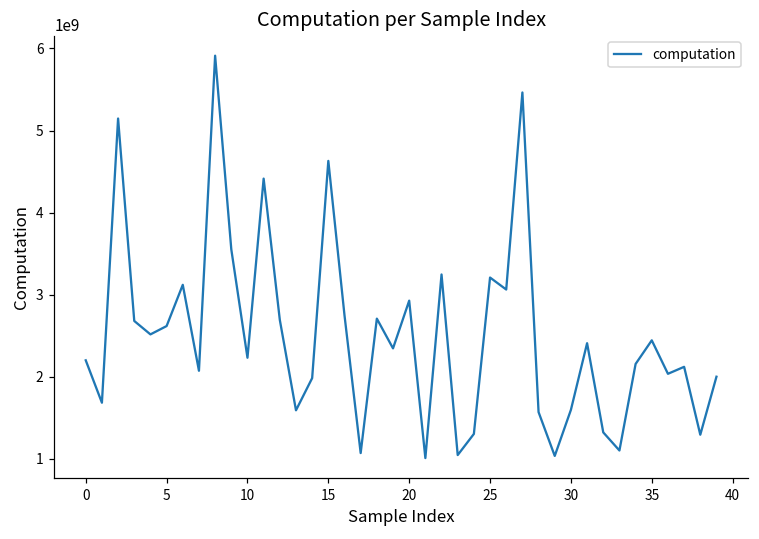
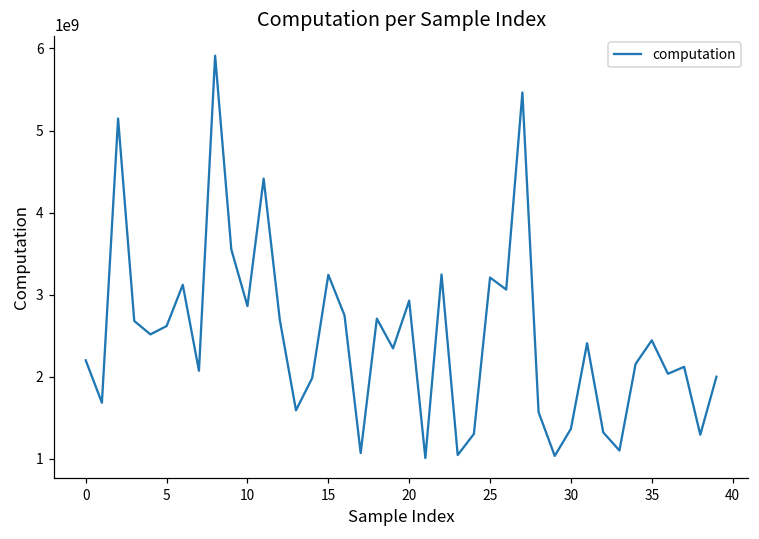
10: 2200000000 -> 2900000000
15: 4600000000 -> 3200000000
30: 1600000000 -> 1400000000
